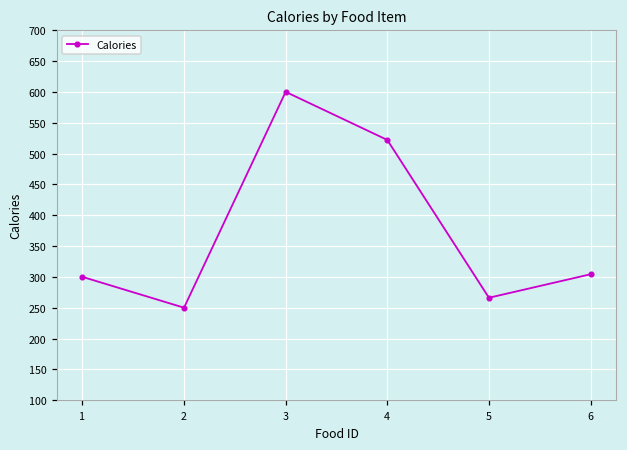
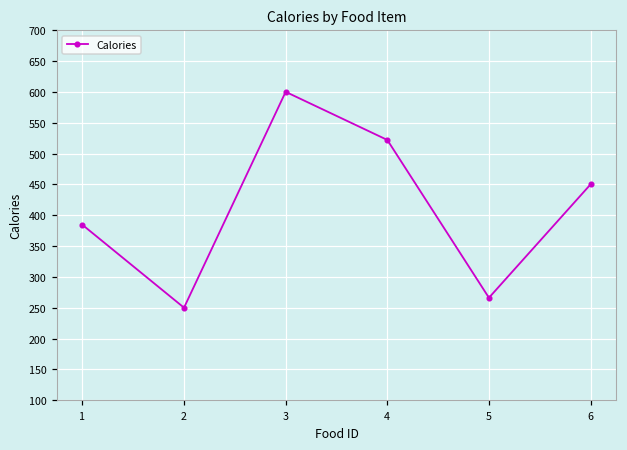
1: 300 -> 380
6: 300 -> 450
